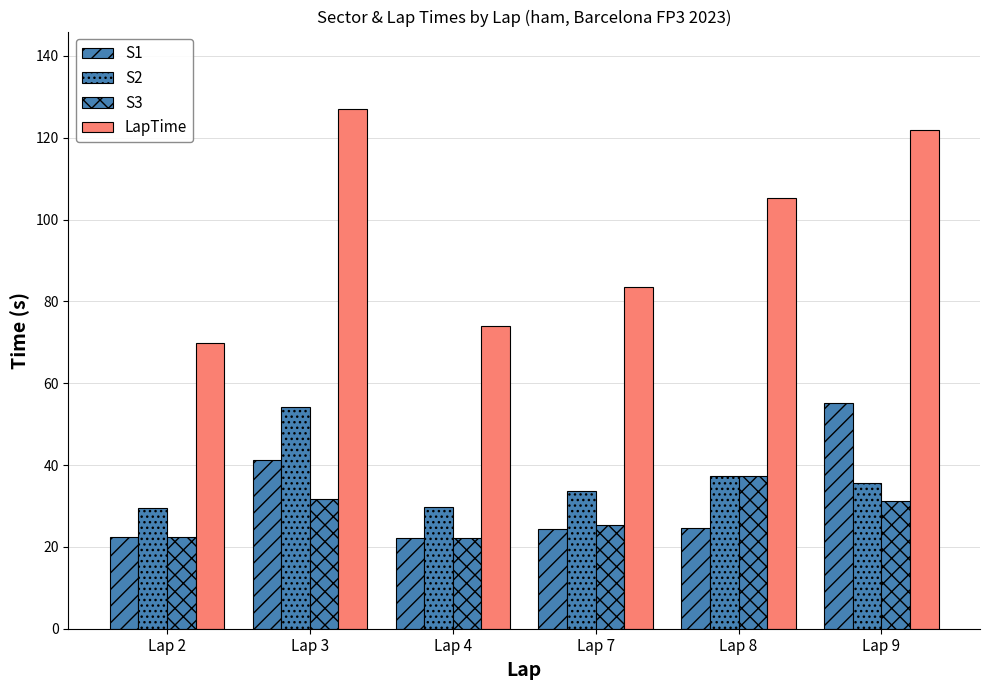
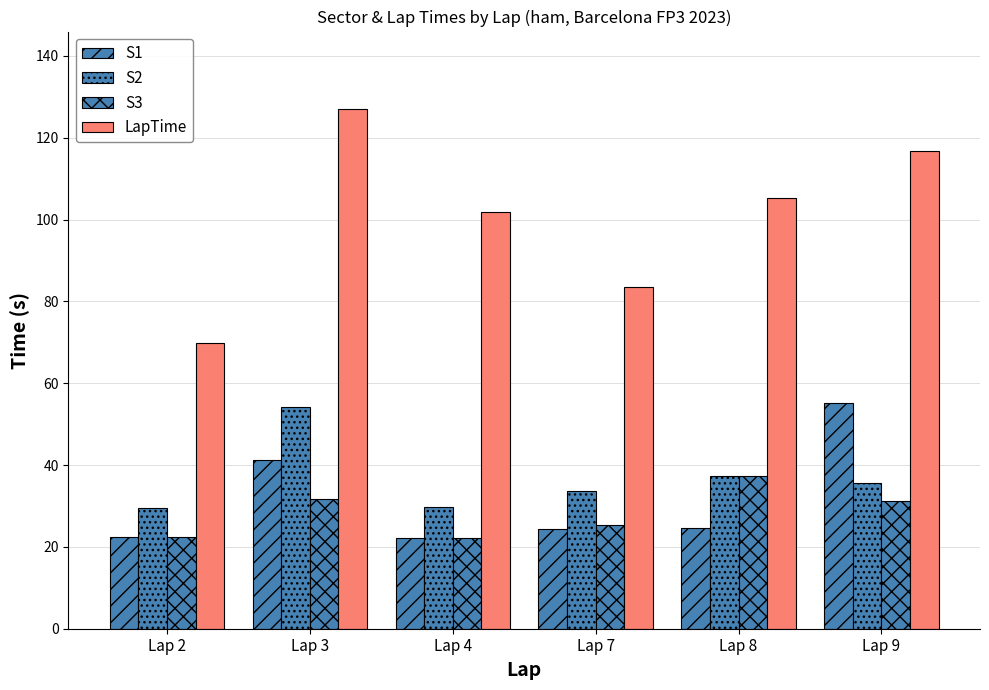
LapTime, Lap 4: 74 -> 102
LapTime, Lap 9: 122 -> 117
